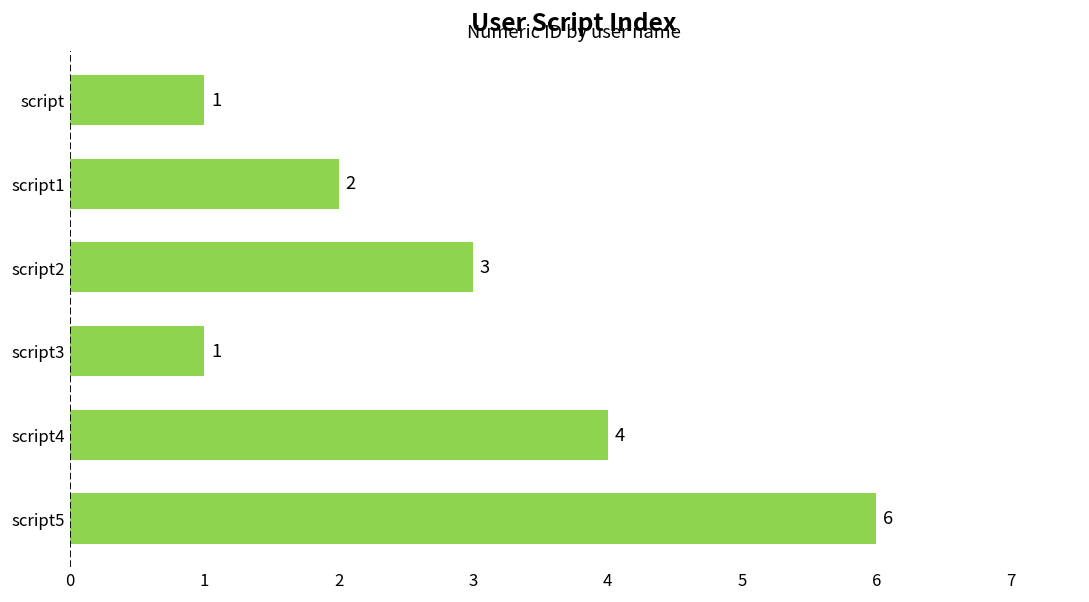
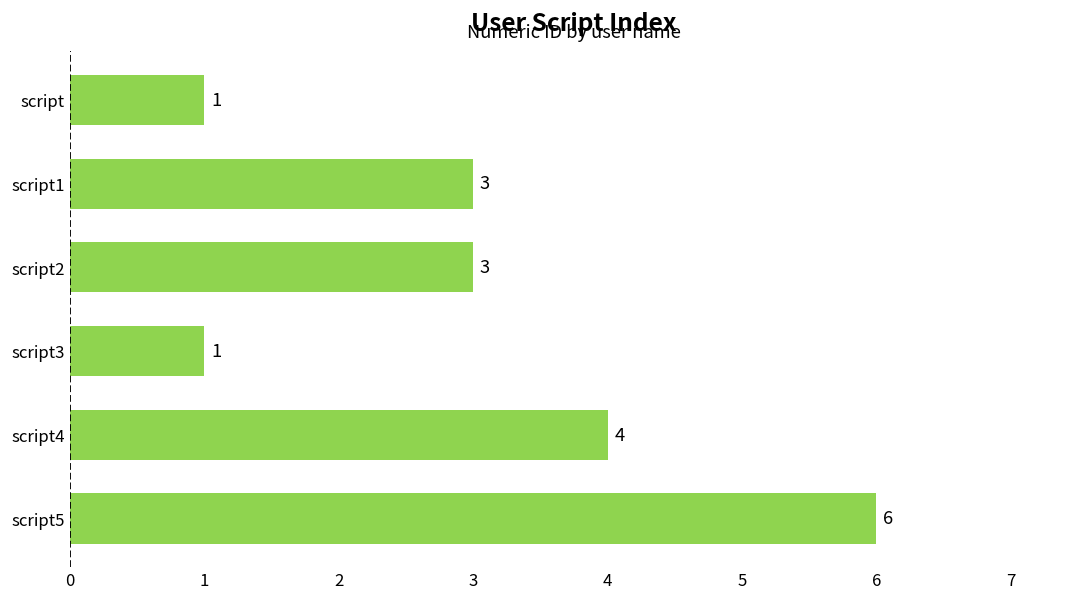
script1: 2 -> 3
